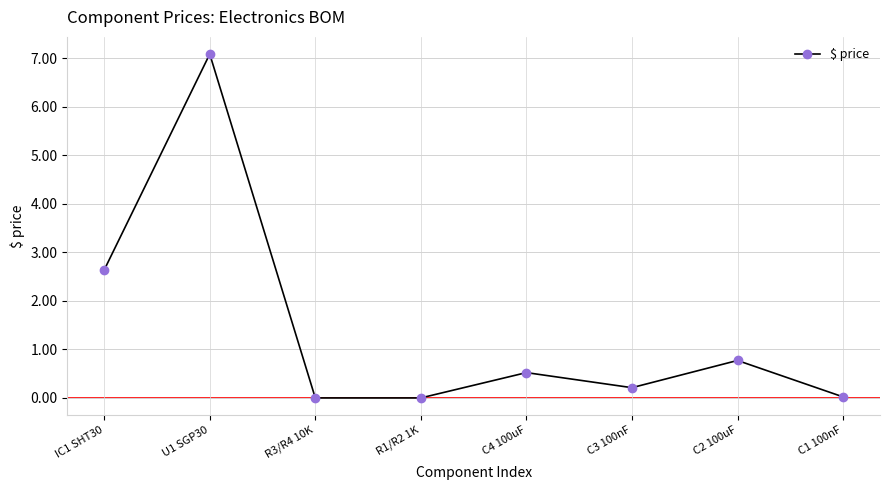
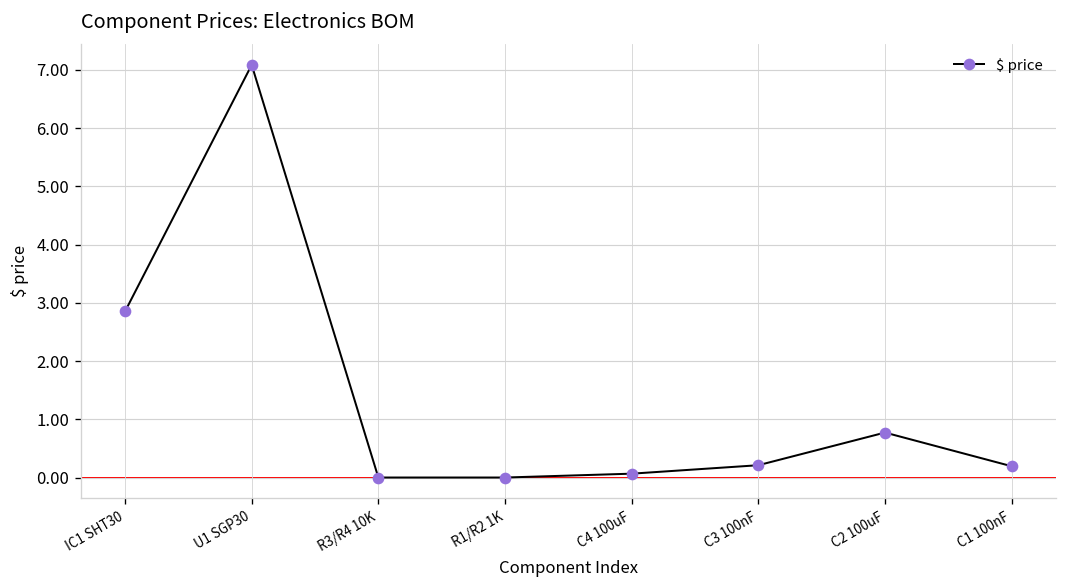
IC1 SHT30: 2.6 -> 2.9
C4 100uF: 0.5 -> 0.1
C1 100nF: 0.0 -> 0.2
